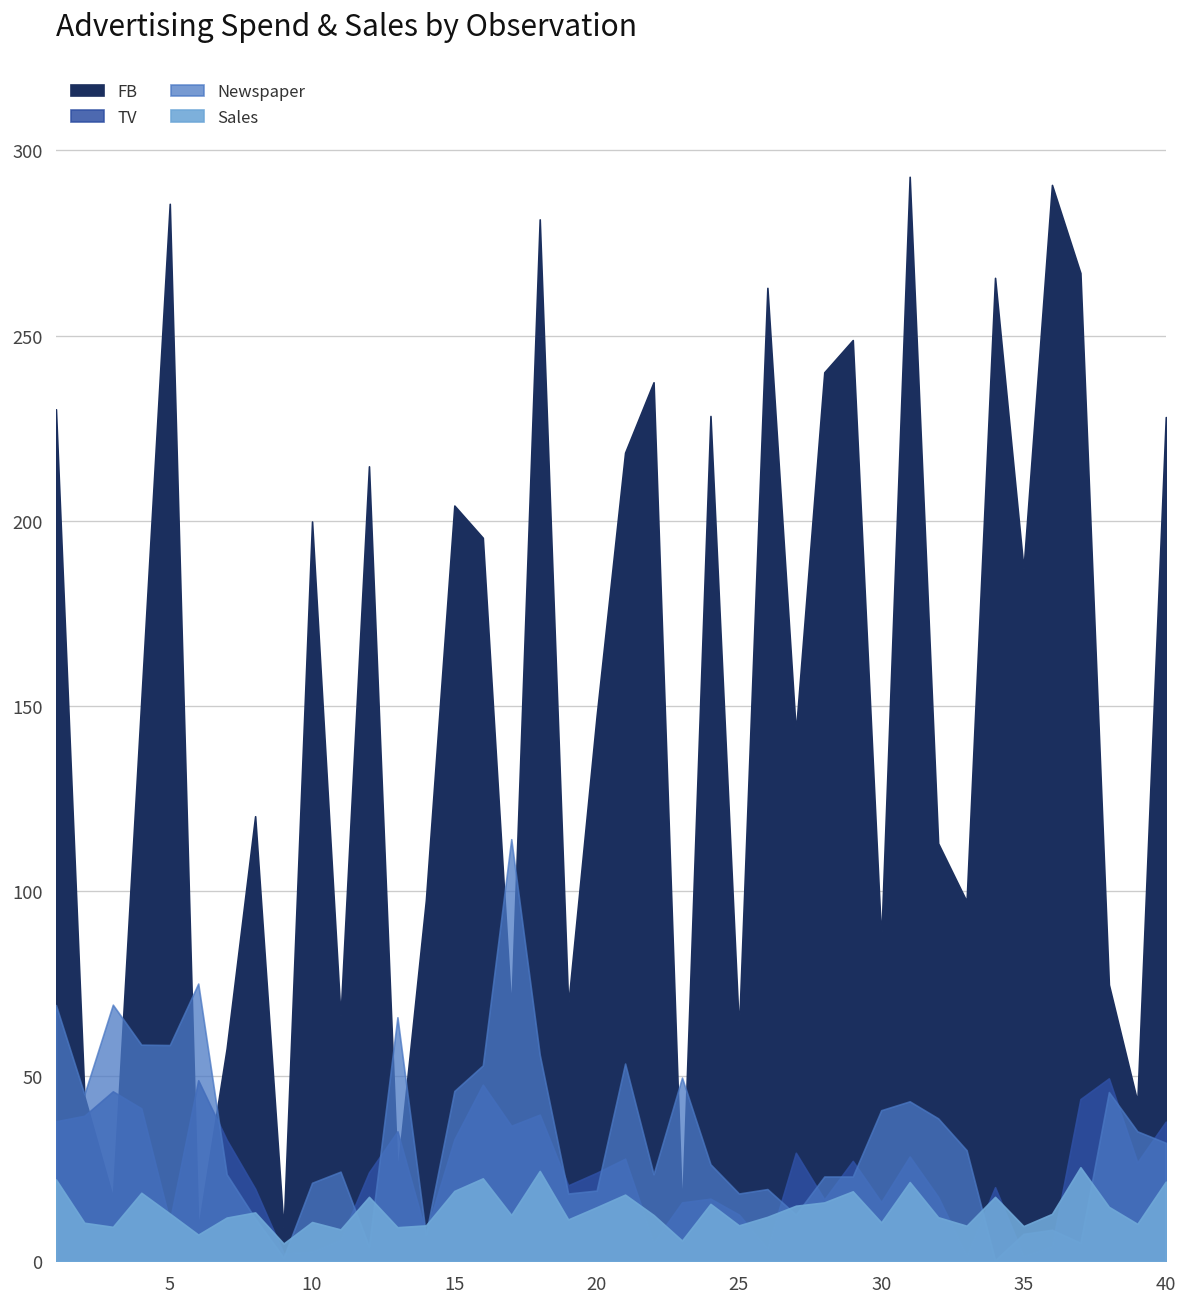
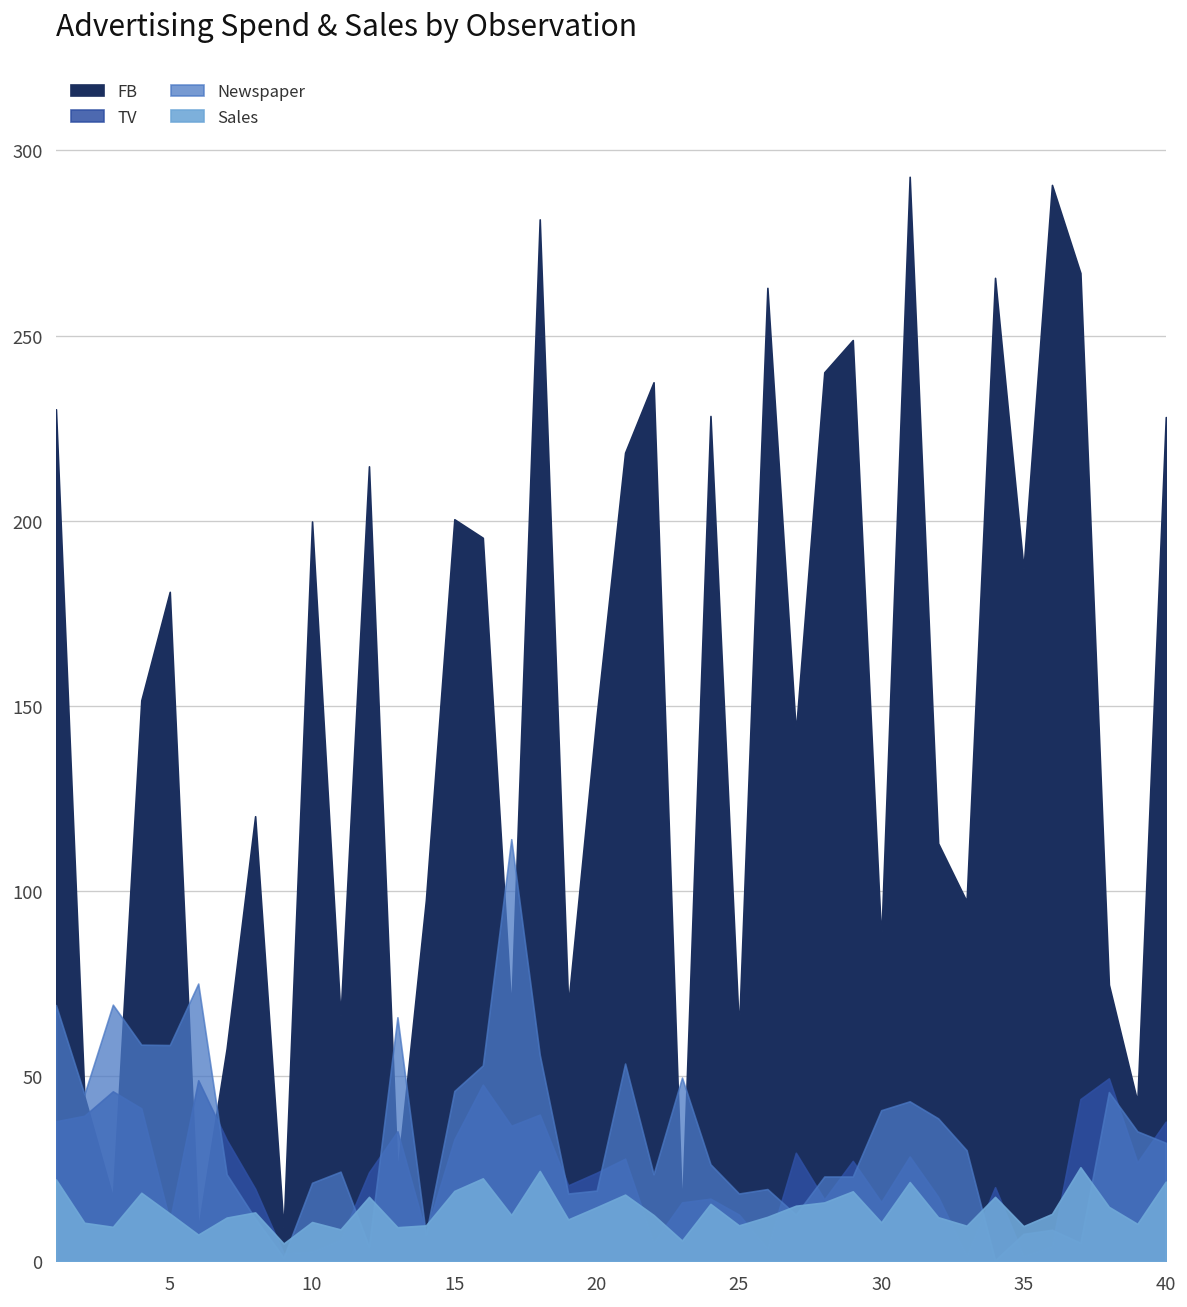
FB, 5: 286 -> 181
FB, 15: 204 -> 200
